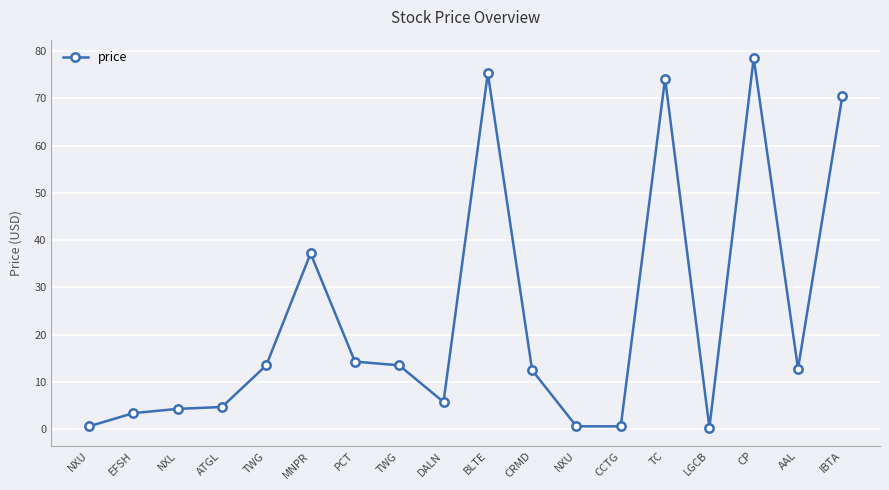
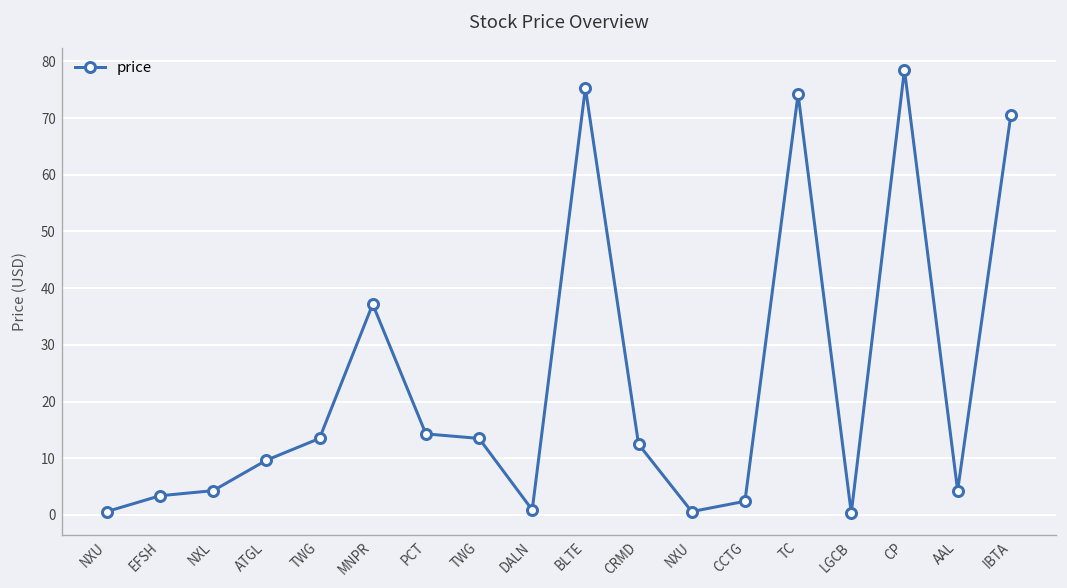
ATGL: 5 -> 10
DALN: 6 -> 1
CCTG: 1 -> 2
AAL: 13 -> 4
